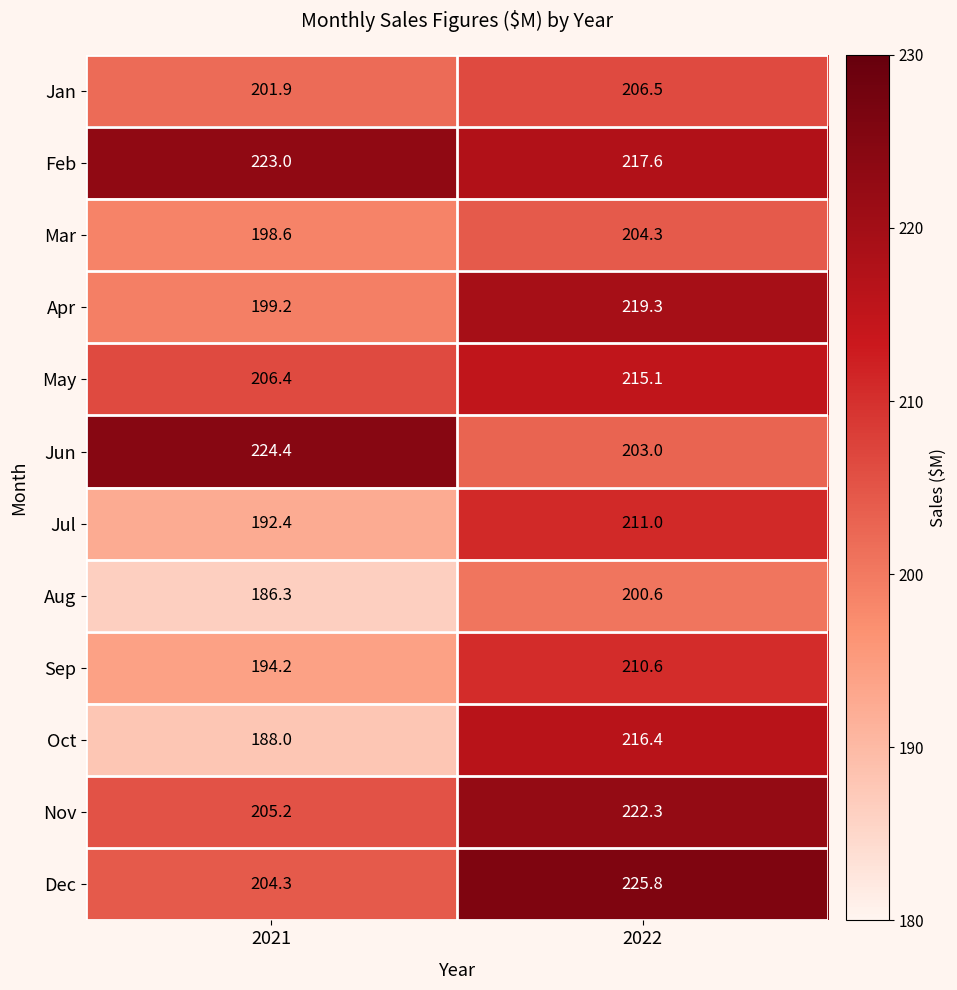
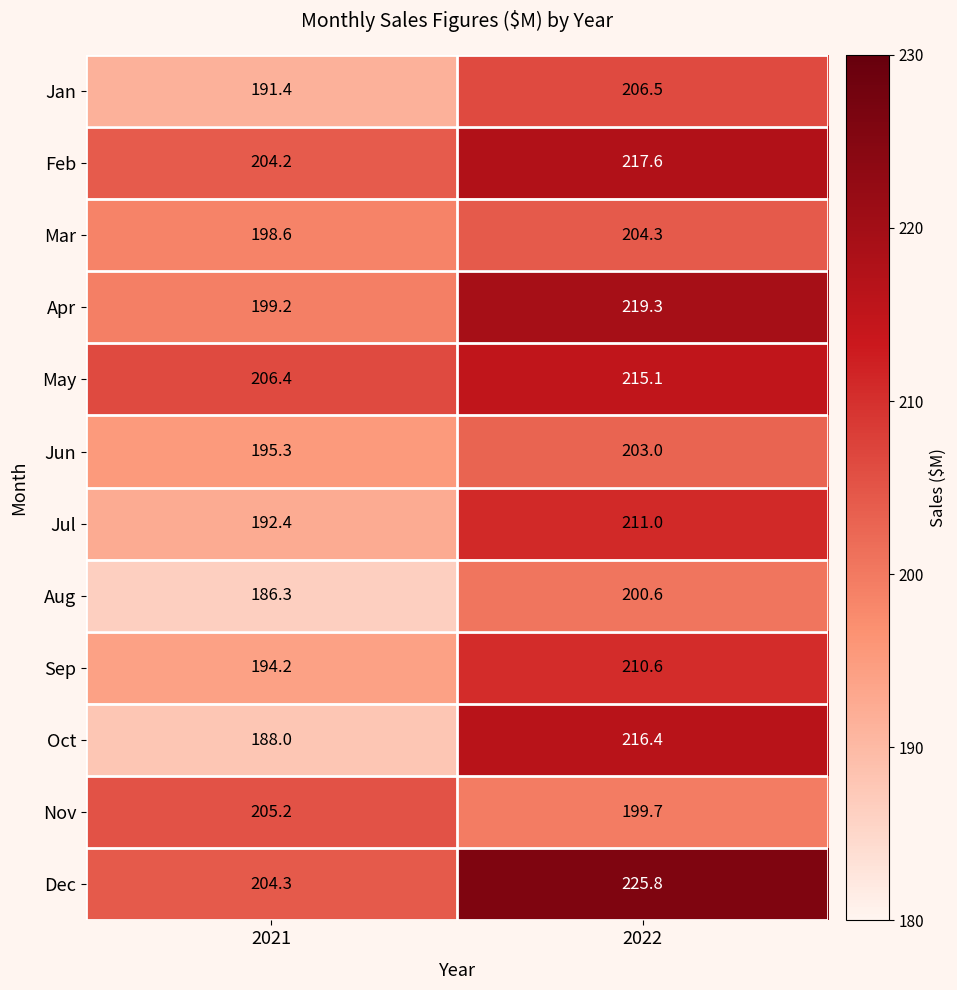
Jan, 2021: 201.9 -> 191.4
Feb, 2021: 223.0 -> 204.2
Jun, 2021: 224.4 -> 195.3
Nov, 2022: 222.3 -> 199.7
